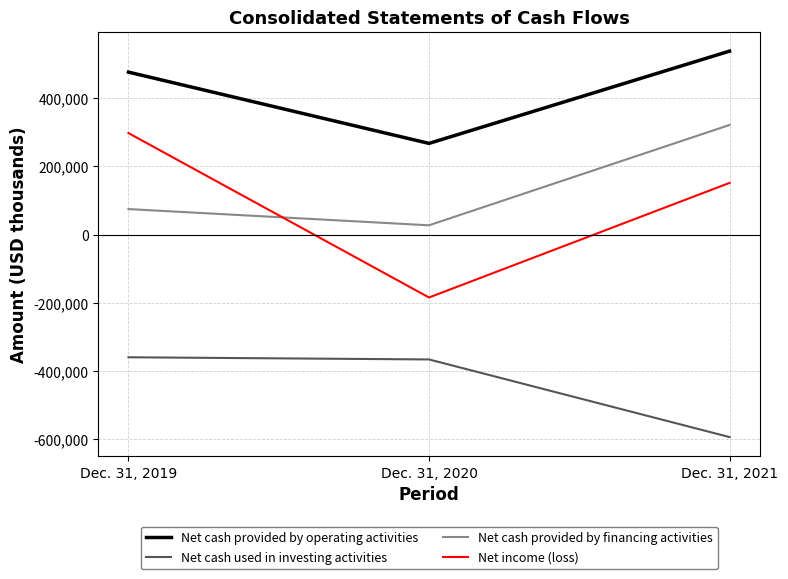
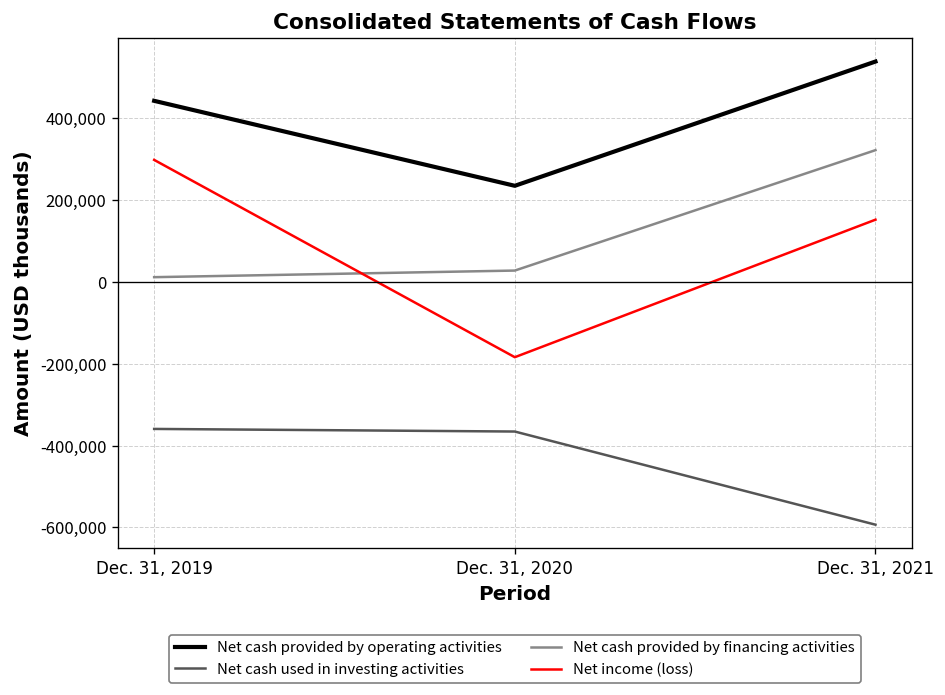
Net cash provided by operating activities, Dec. 31, 2019: 480,000 -> 440,000
Net cash provided by financing activities, Dec. 31, 2019: 80,000 -> 10,000
Net cash provided by operating activities, Dec. 31, 2020: 270,000 -> 230,000
